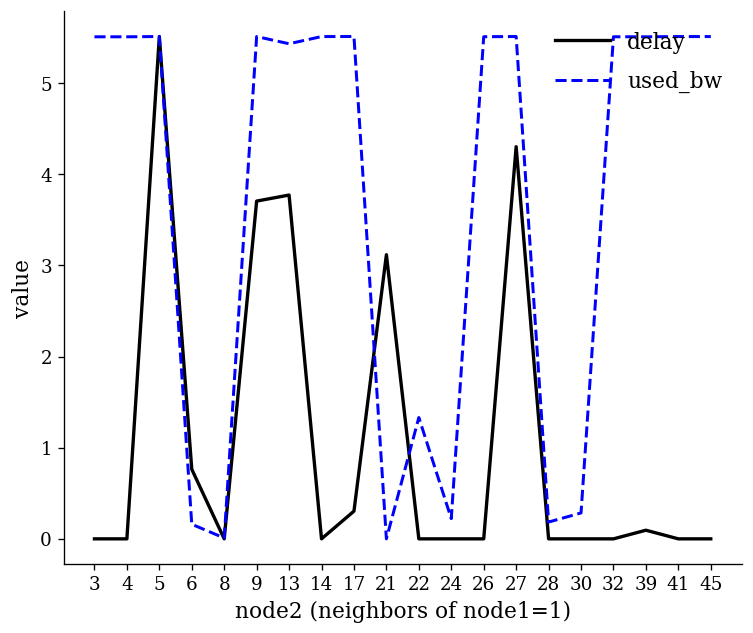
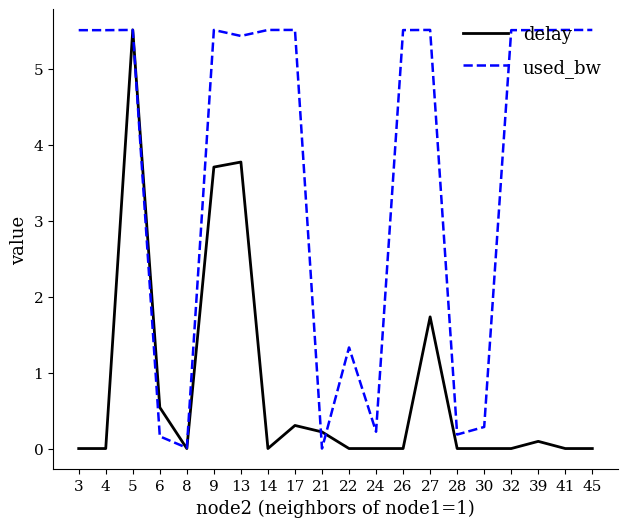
delay, 6: 0.8 -> 0.5
delay, 21: 3.1 -> 0.2
delay, 27: 4.3 -> 1.7
